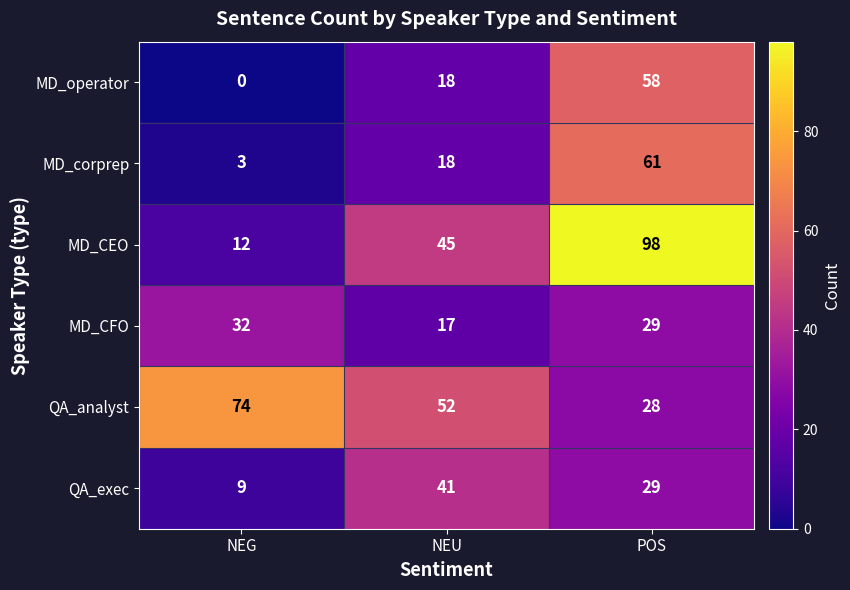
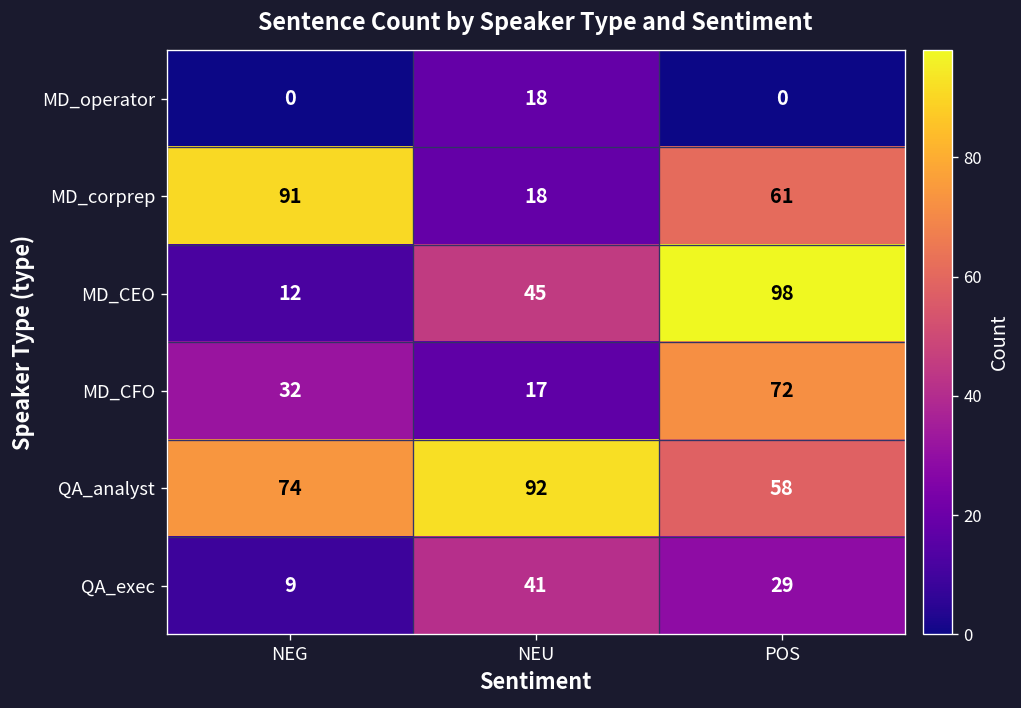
MD_operator, POS: 58 -> 0
MD_corprep, NEG: 3 -> 91
MD_CFO, POS: 29 -> 72
QA_analyst, NEU: 52 -> 92
QA_analyst, POS: 28 -> 58
